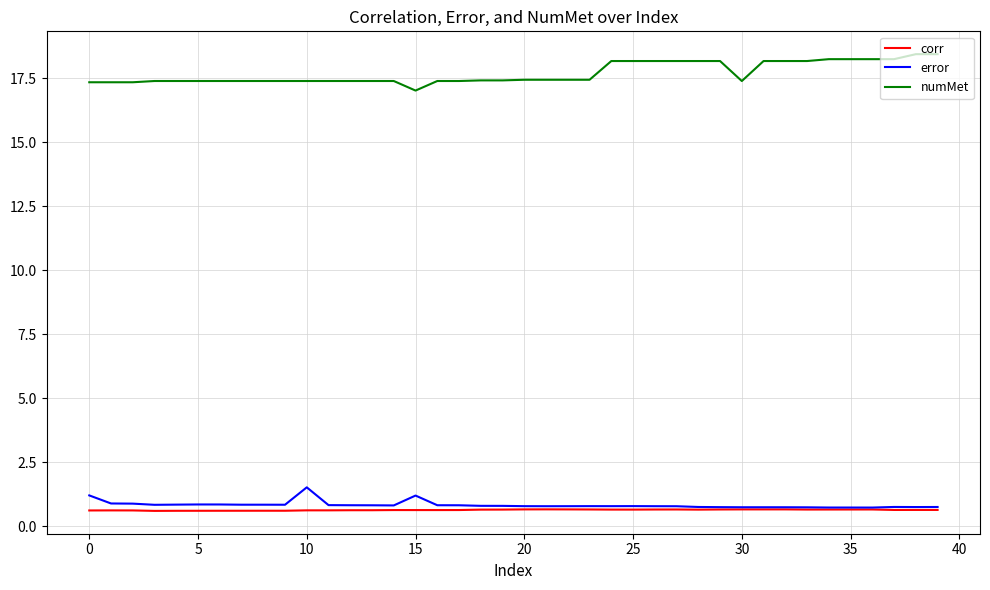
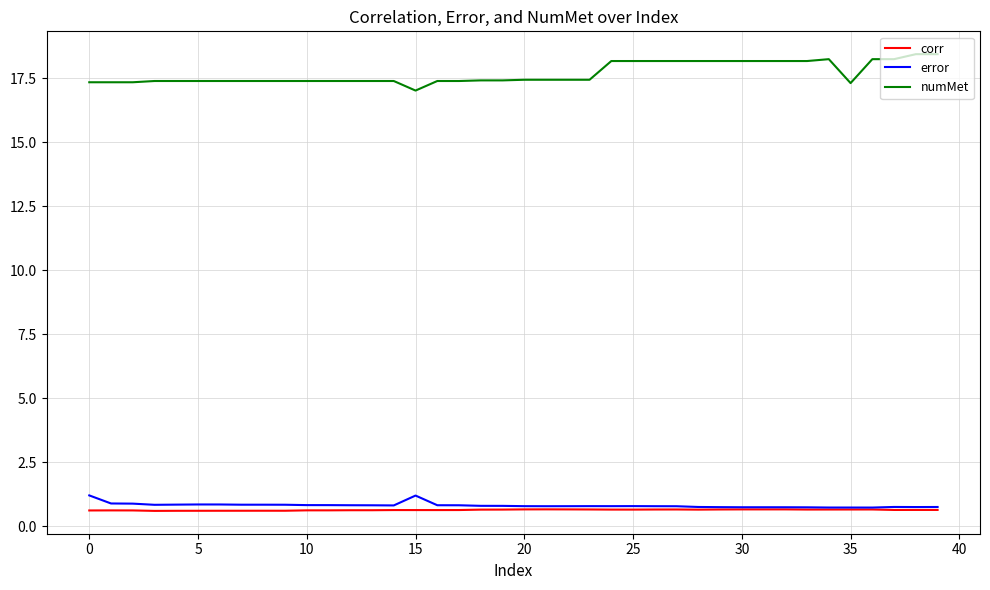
error, 10: 1.5 -> 0.8
numMet, 30: 17.4 -> 18.2
numMet, 35: 18.2 -> 17.3
